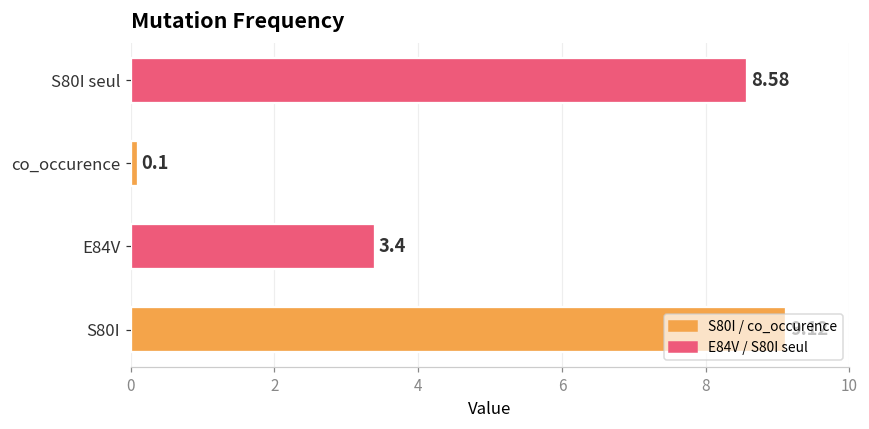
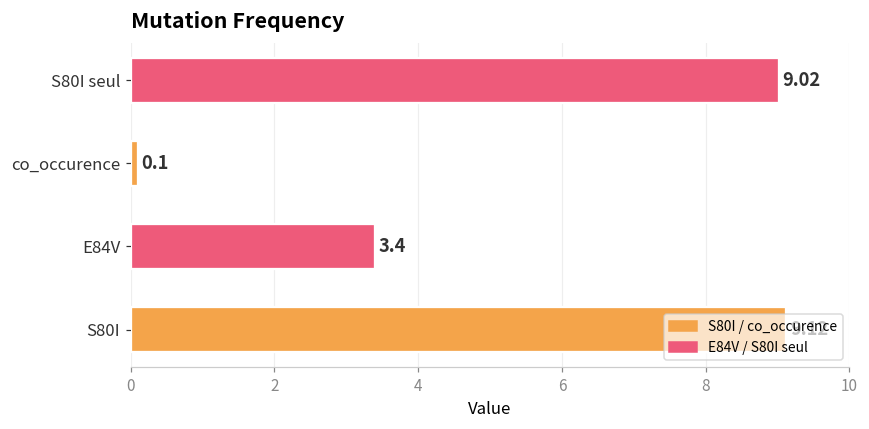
S80I seul: 8.58 -> 9.02
